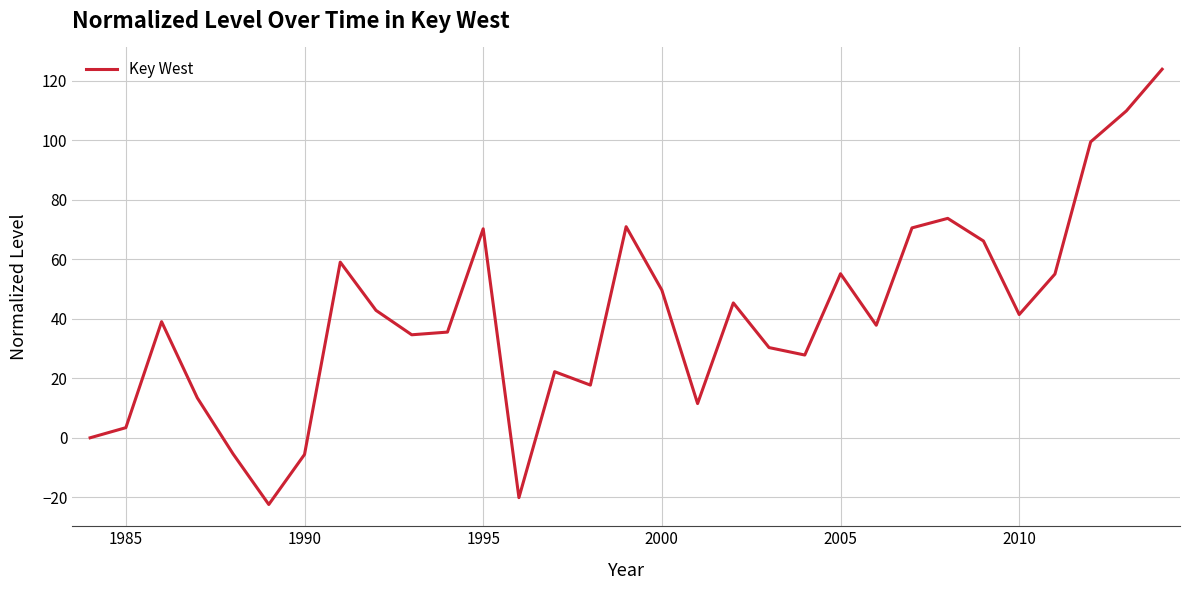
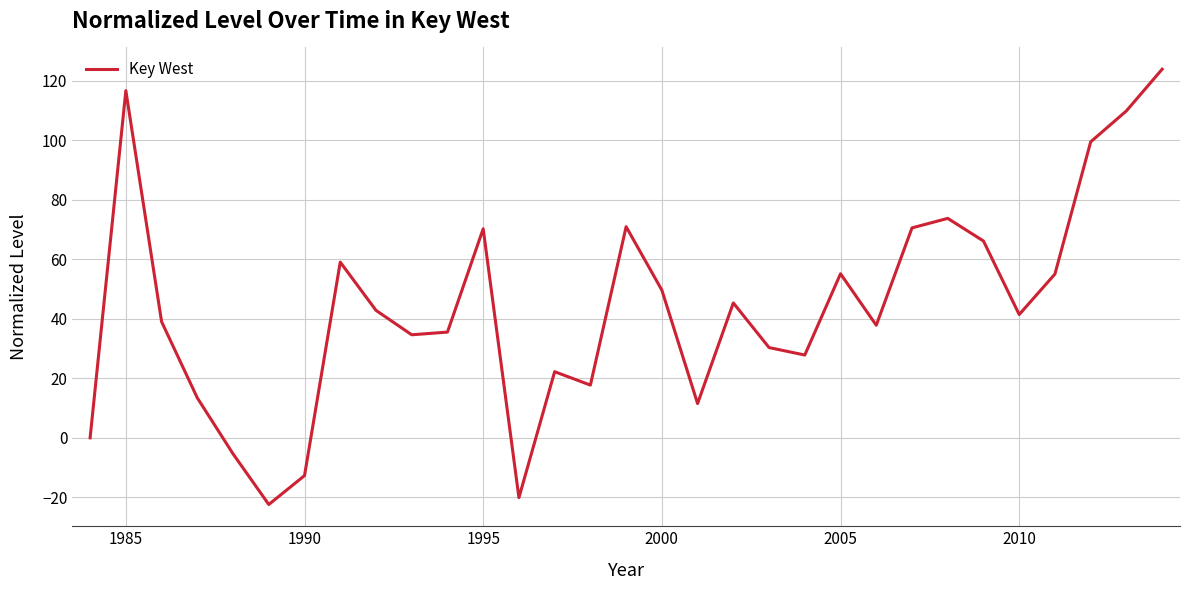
1985: 3 -> 117
1990: -6 -> -13
